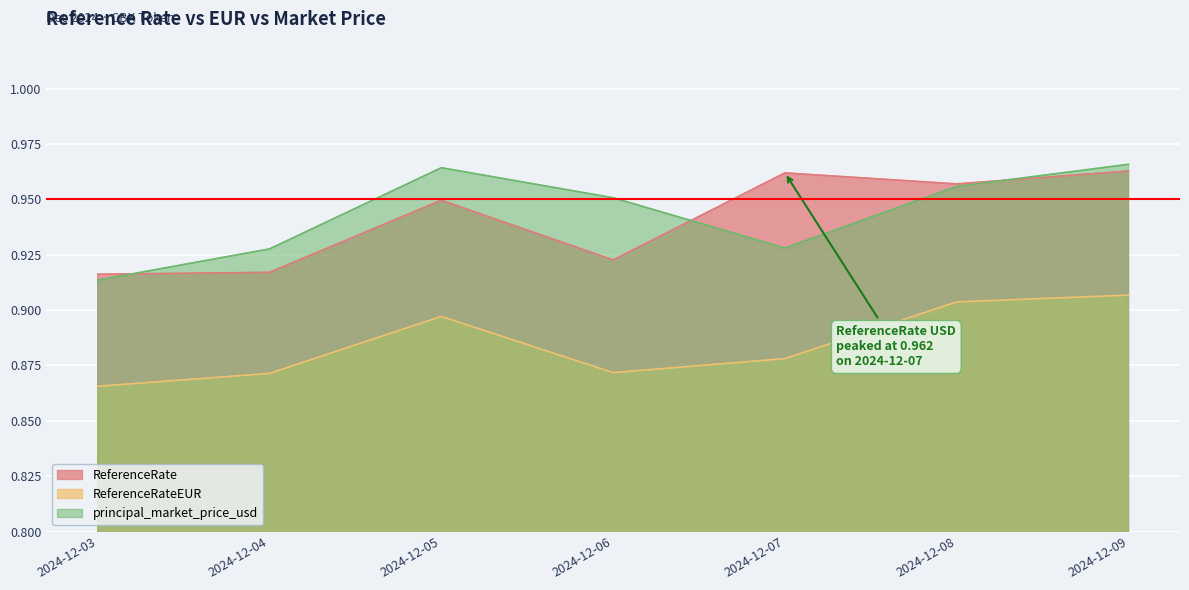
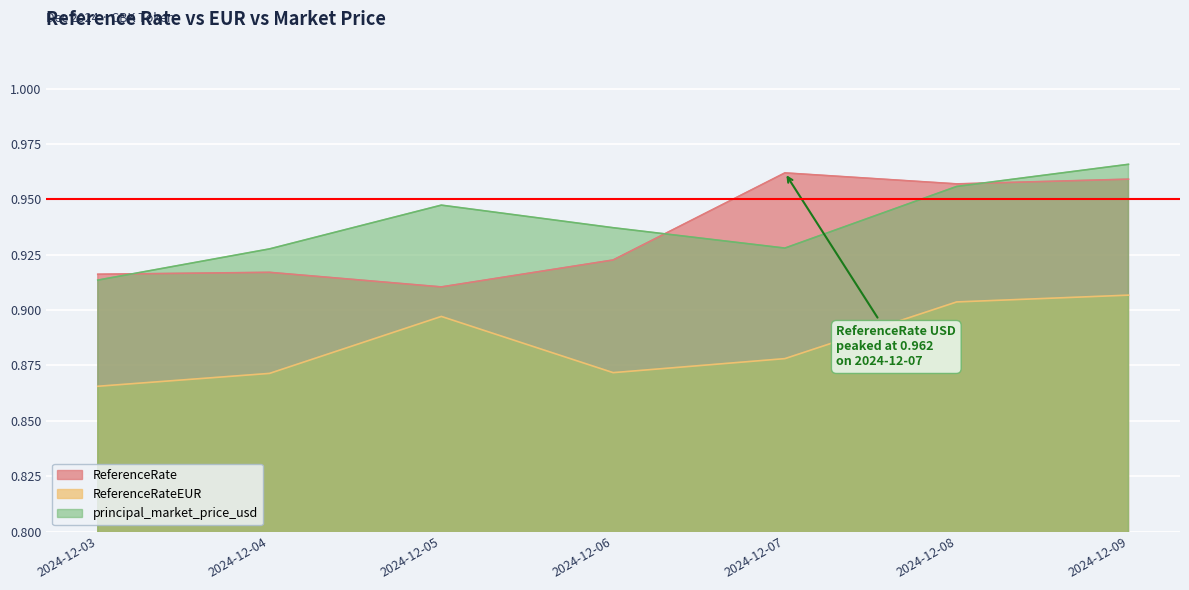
ReferenceRate, 2024-12-05: 0.950 -> 0.910
principal_market_price_usd, 2024-12-05: 0.964 -> 0.947
principal_market_price_usd, 2024-12-06: 0.951 -> 0.937
ReferenceRate, 2024-12-09: 0.963 -> 0.959
